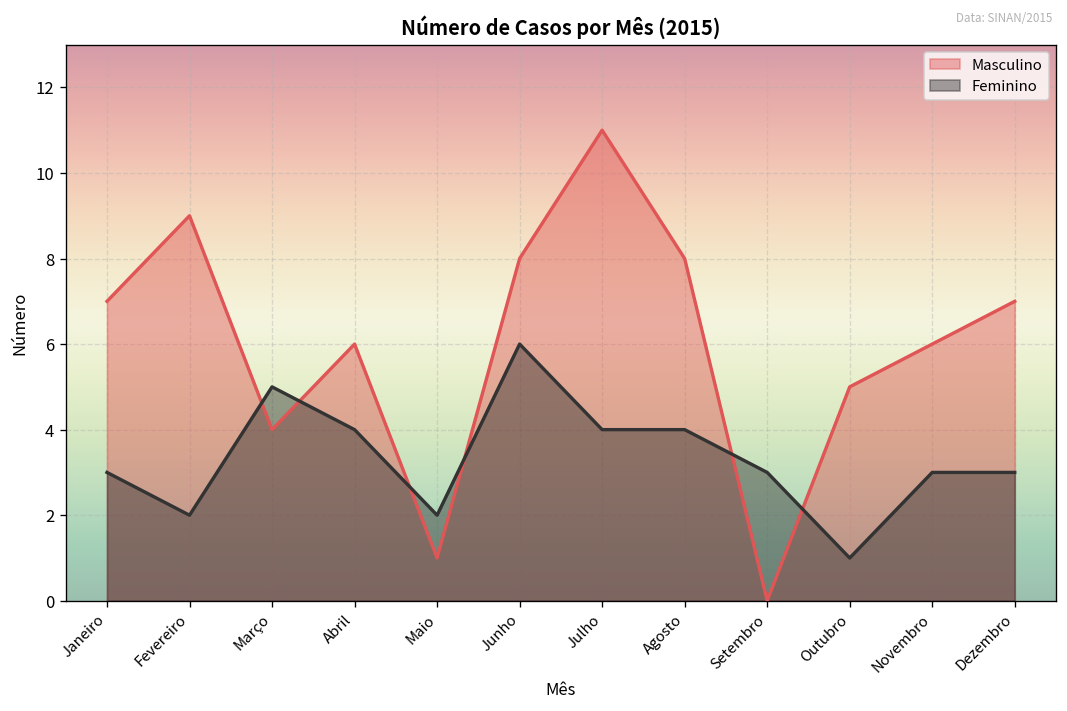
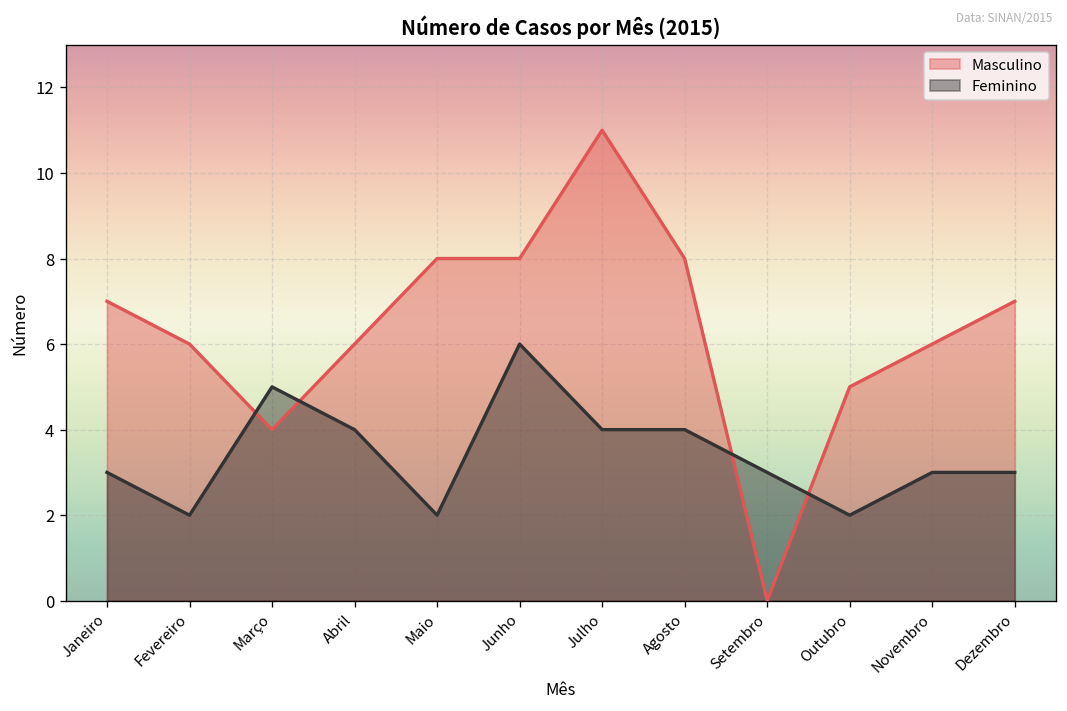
Masculino, Fevereiro: 9 -> 6
Masculino, Maio: 1 -> 8
Feminino, Outubro: 1 -> 2
